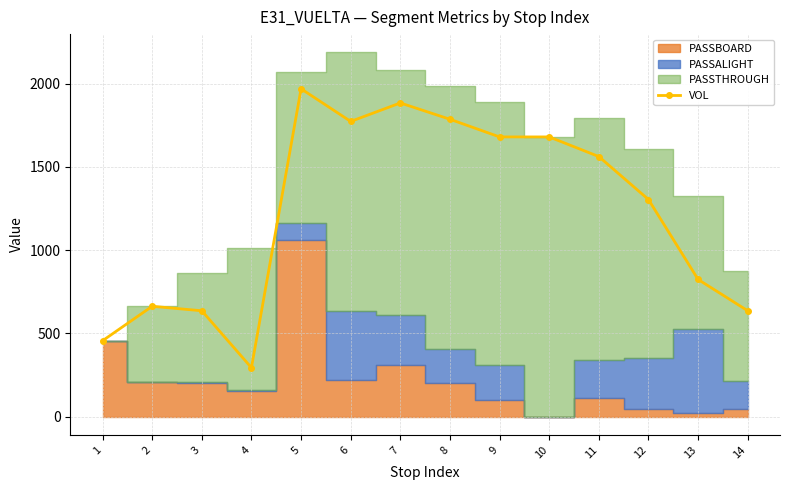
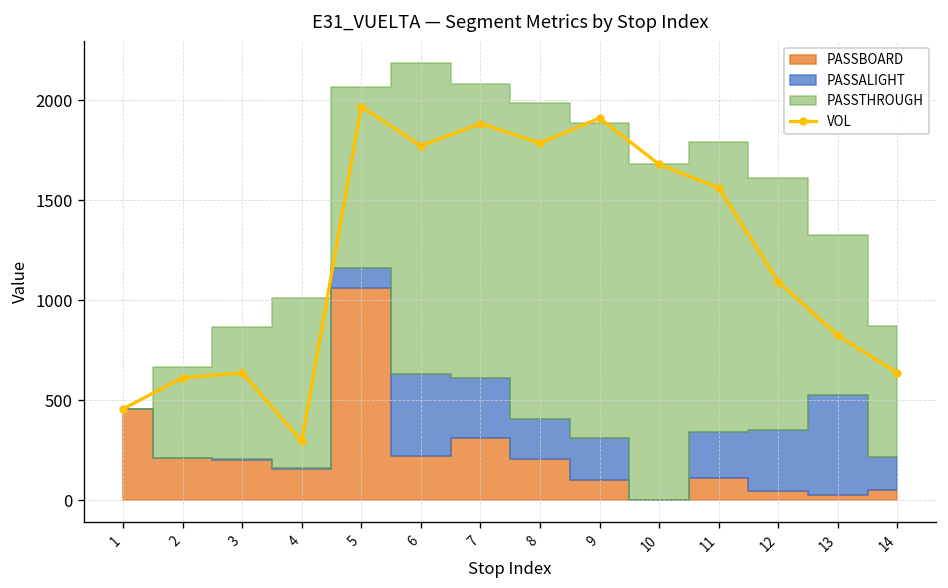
VOL, 2: 660 -> 610
VOL, 9: 1680 -> 1910
VOL, 12: 1300 -> 1090
